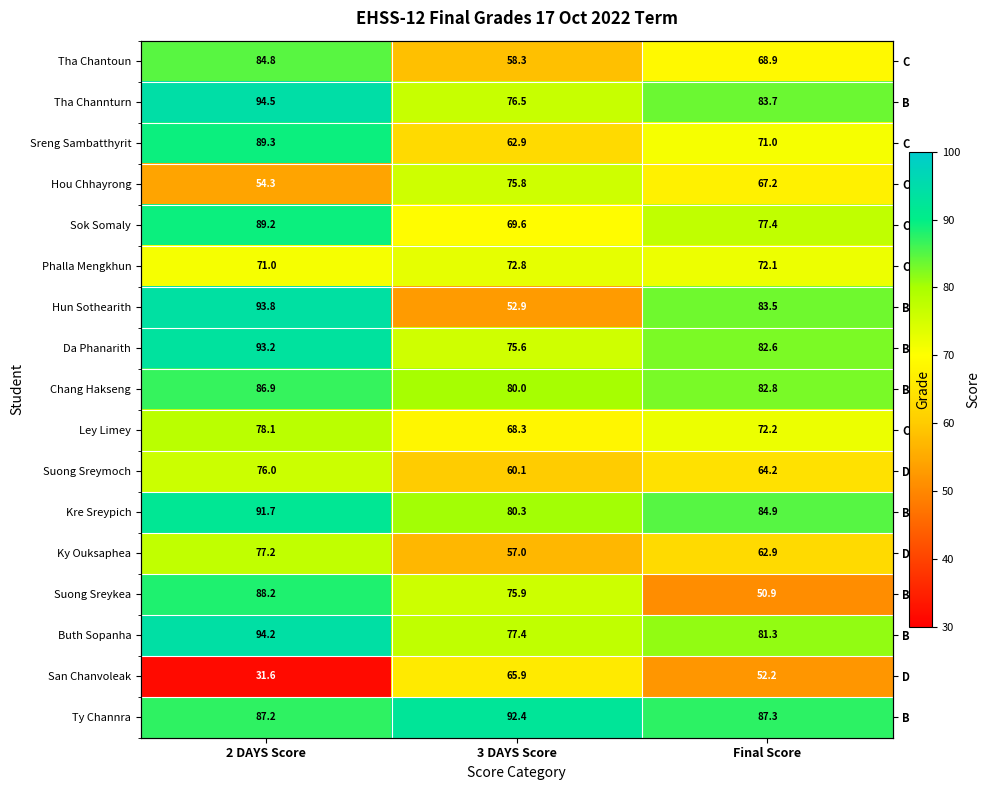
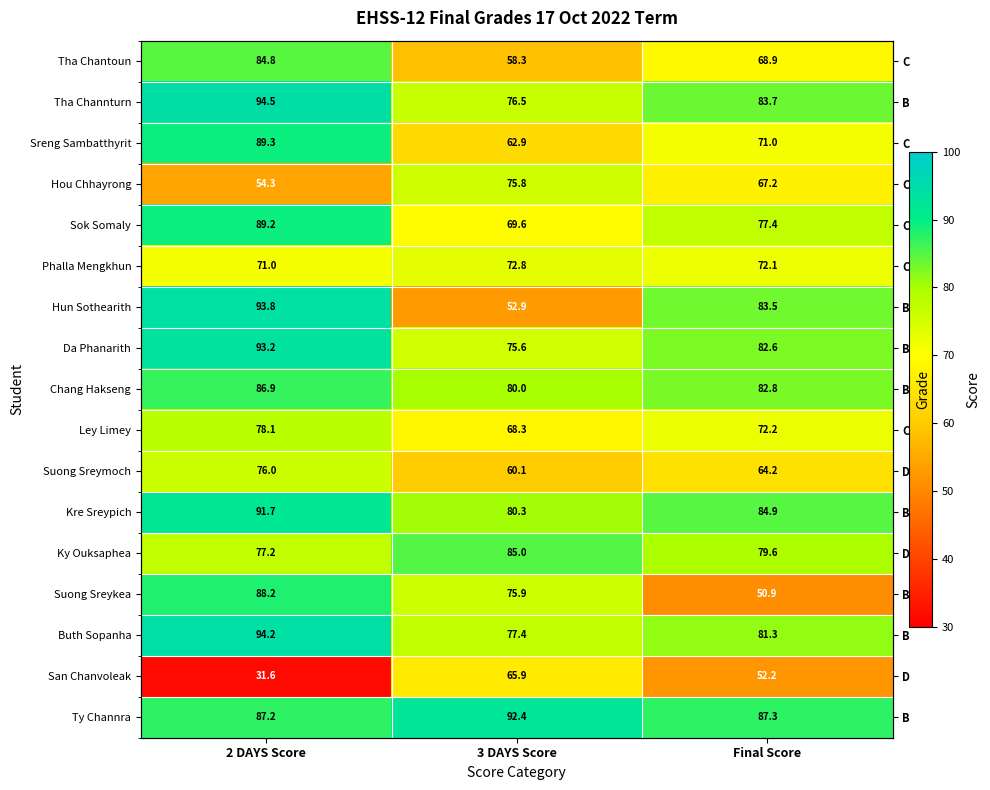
Ky Ouksaphea, 3 DAYS Score: 57.0 -> 85.0
Ky Ouksaphea, Final Score: 62.9 -> 79.6
